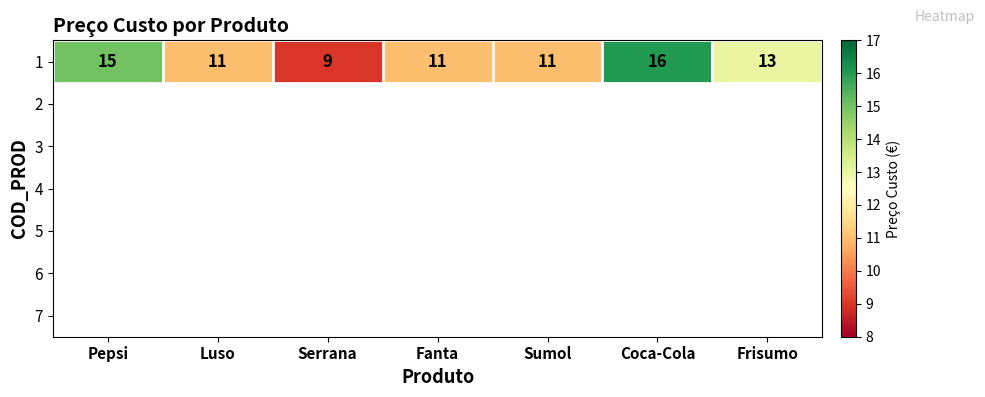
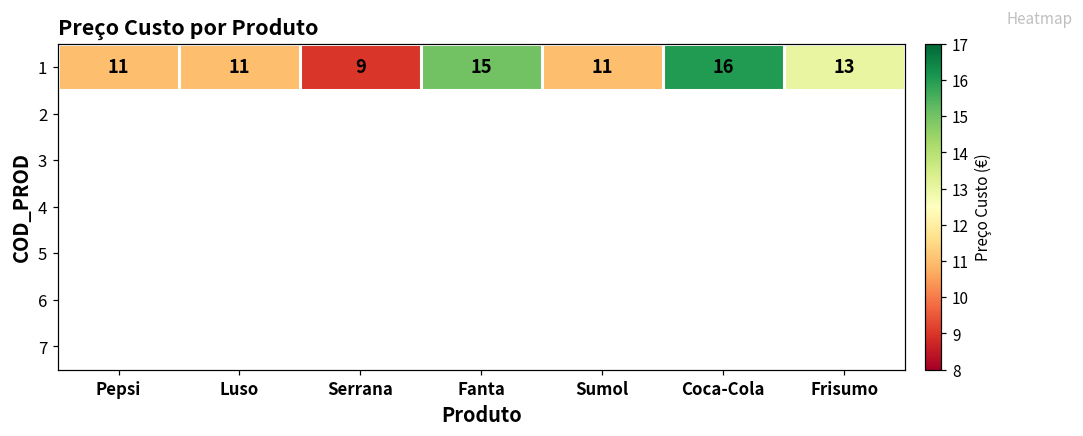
1, Pepsi: 15 -> 11
1, Fanta: 11 -> 15
